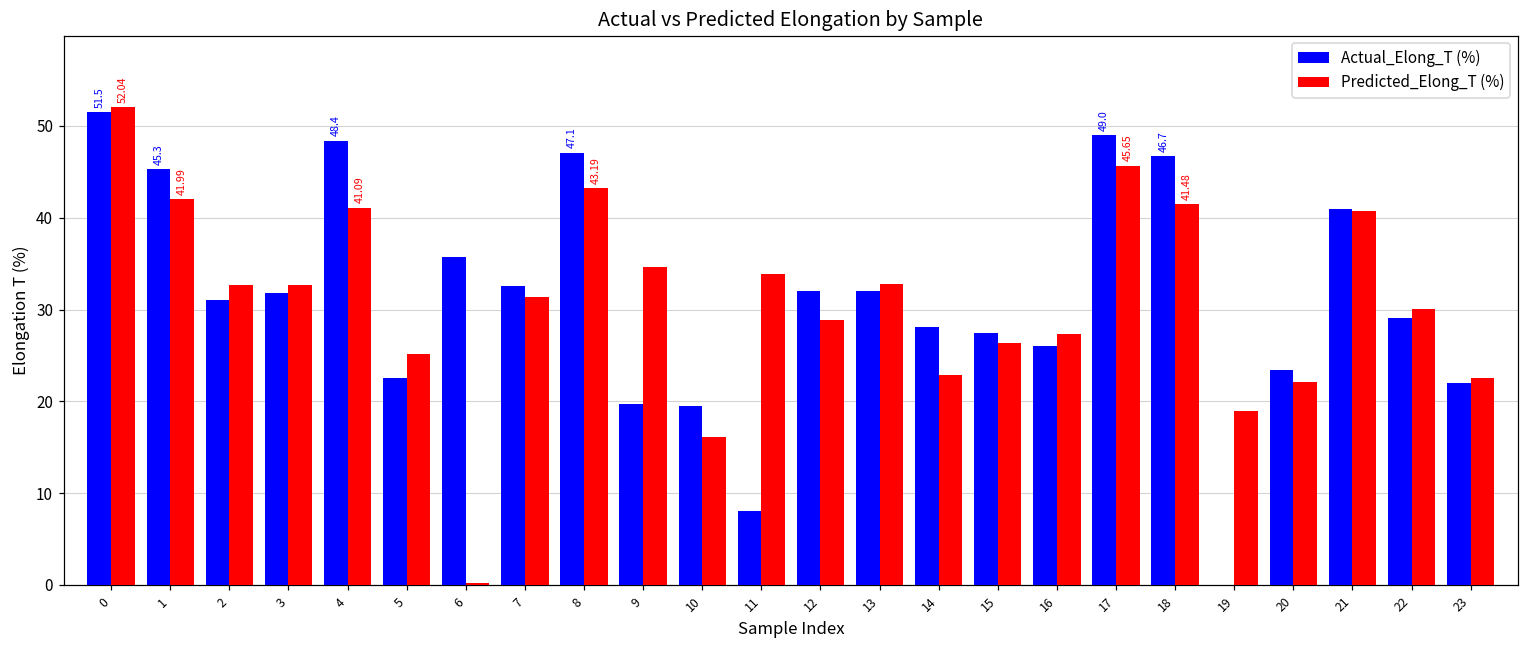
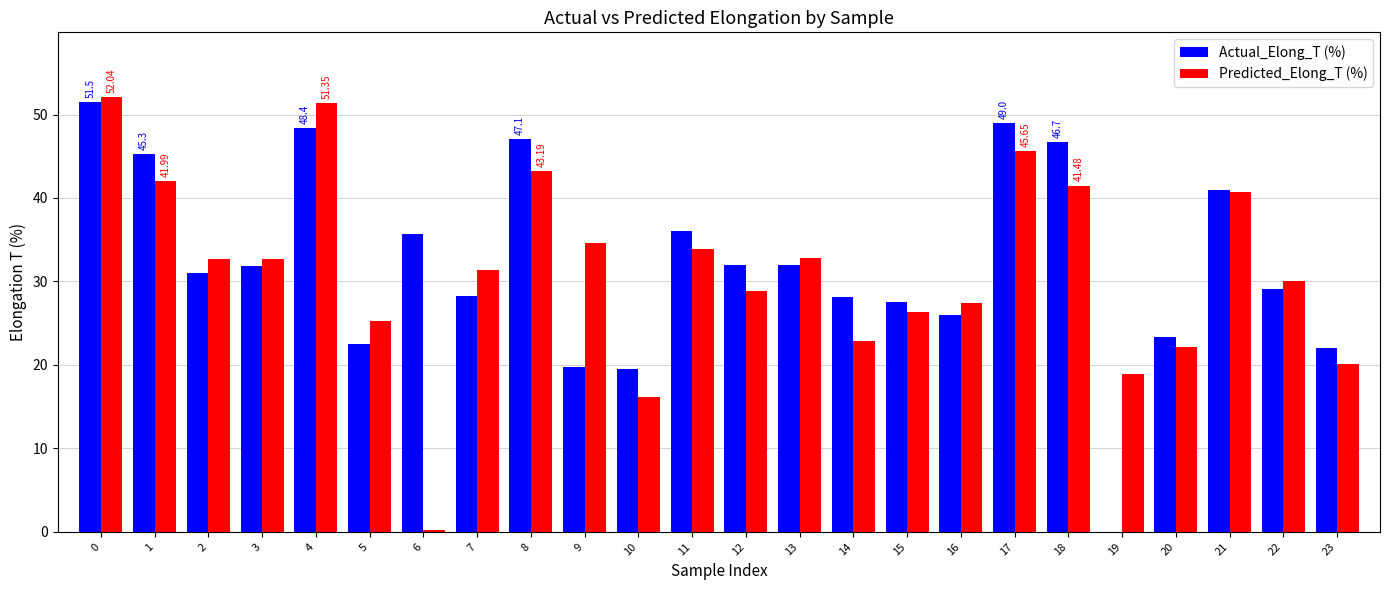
Predicted_Elong_T (%), 4: 41.09 -> 51.35
Actual_Elong_T (%), 7: 33 -> 28
Actual_Elong_T (%), 11: 8 -> 36
Predicted_Elong_T (%), 23: 23 -> 20
